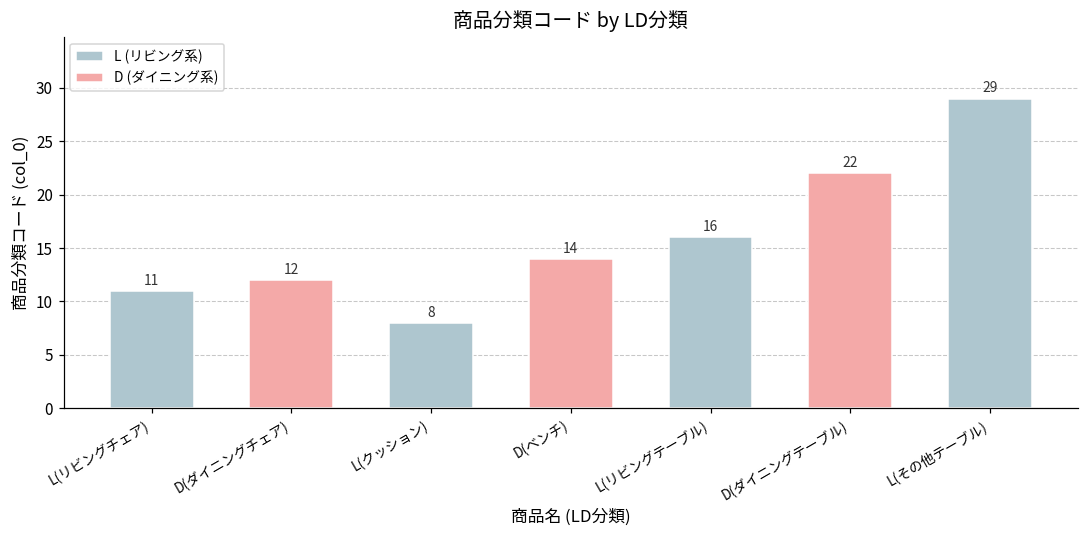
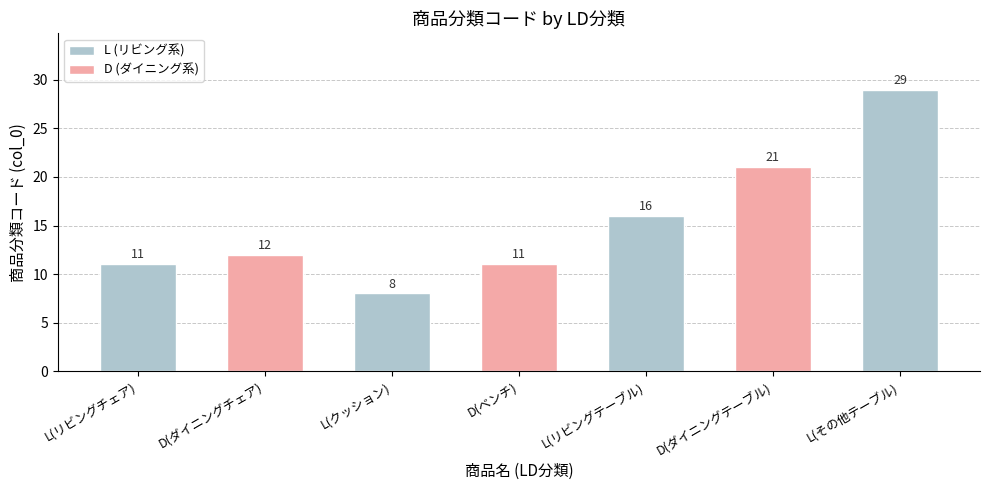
D(ベンチ): 14 -> 11
D(ダイニングテーブル): 22 -> 21
